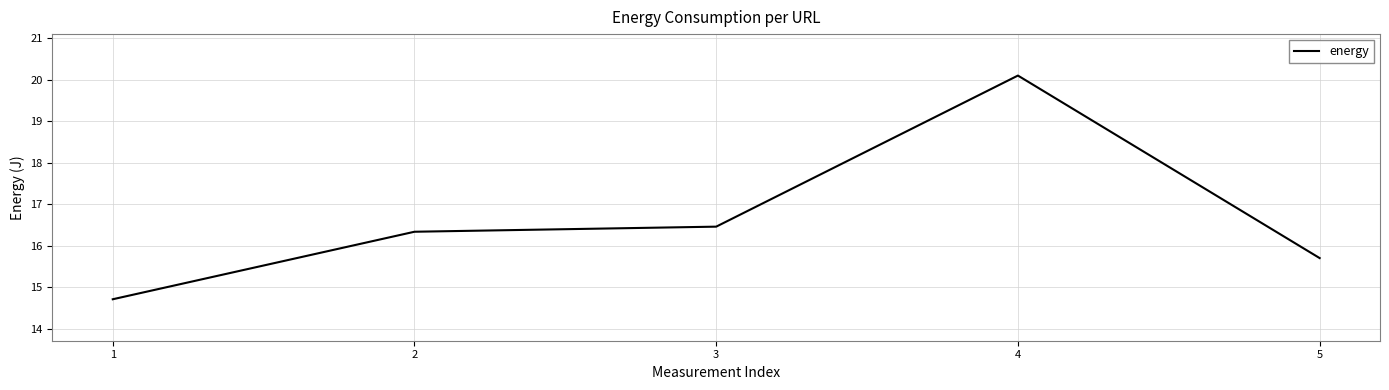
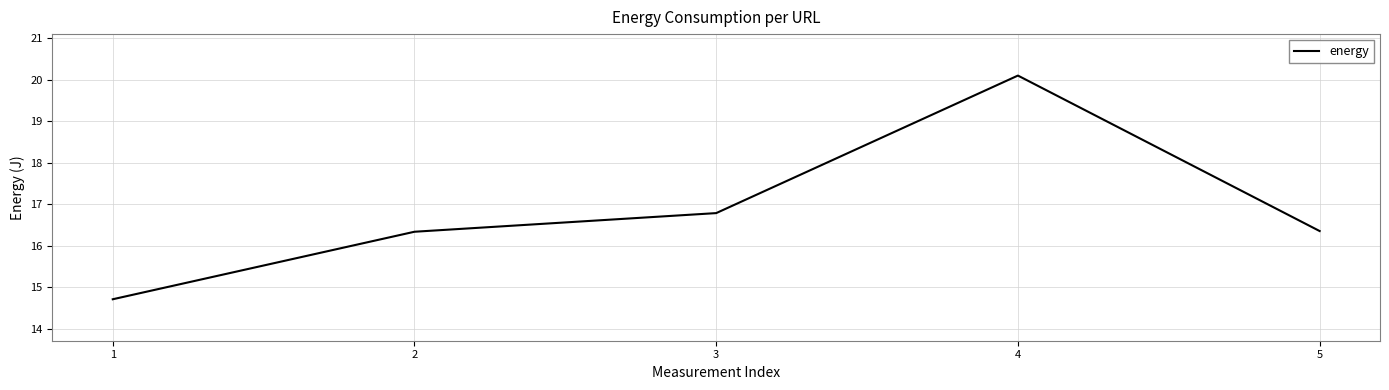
3: 16.5 -> 16.8
5: 15.7 -> 16.4
